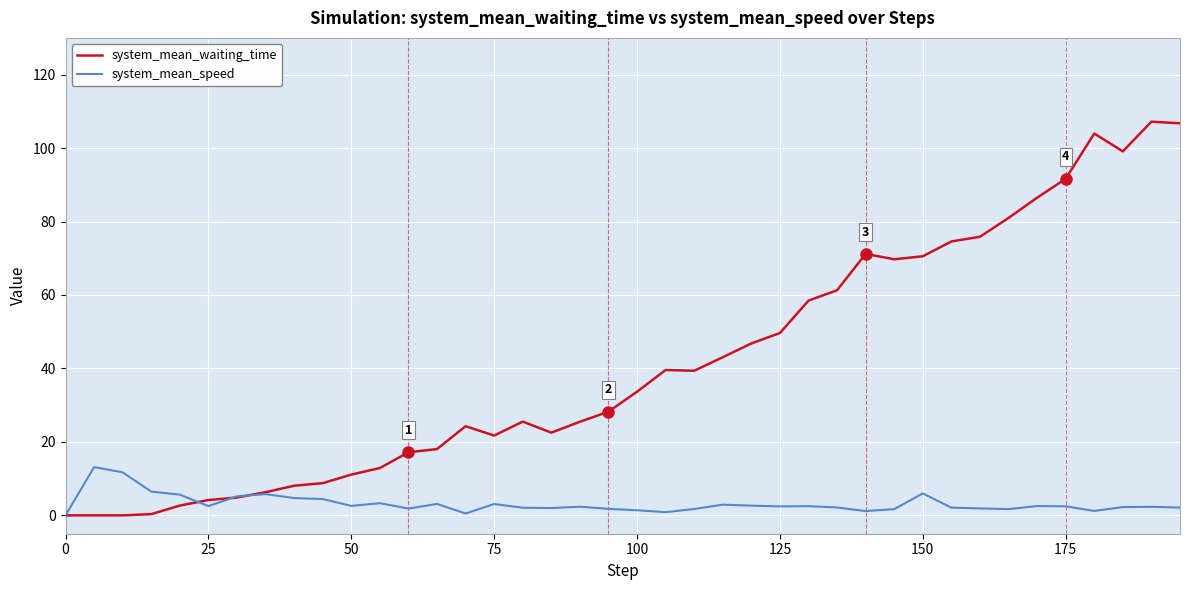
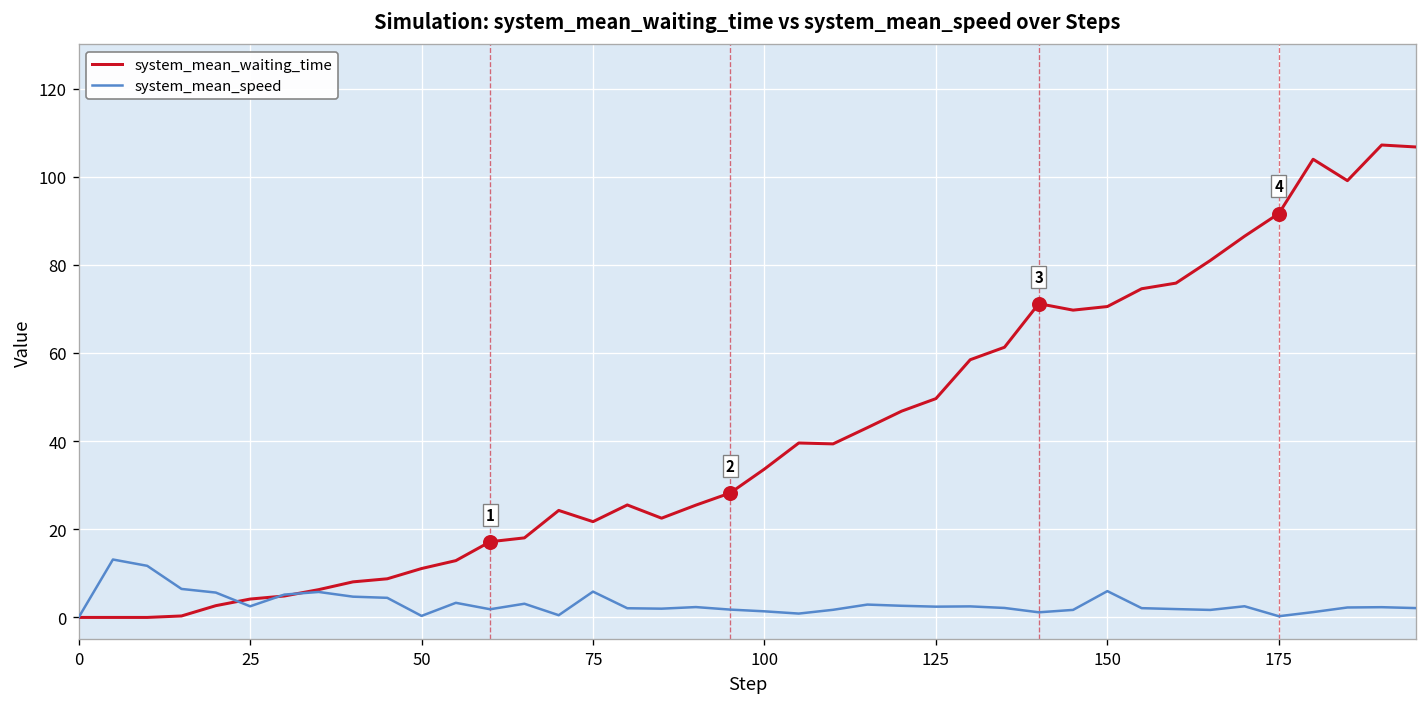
system_mean_speed, 50: 3 -> 0
system_mean_speed, 75: 3 -> 6
system_mean_speed, 175: 2 -> 0
